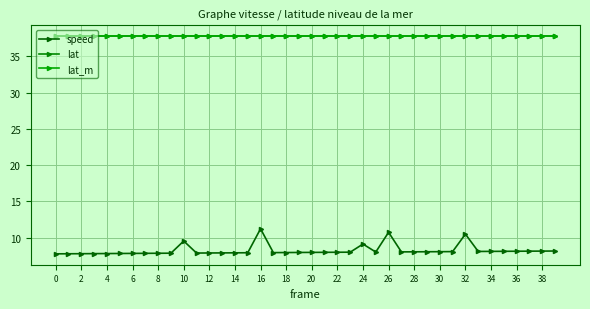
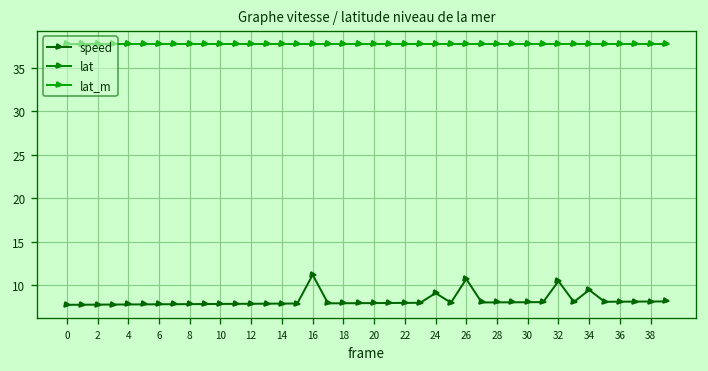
speed, 10: 10 -> 8
speed, 34: 8 -> 9
